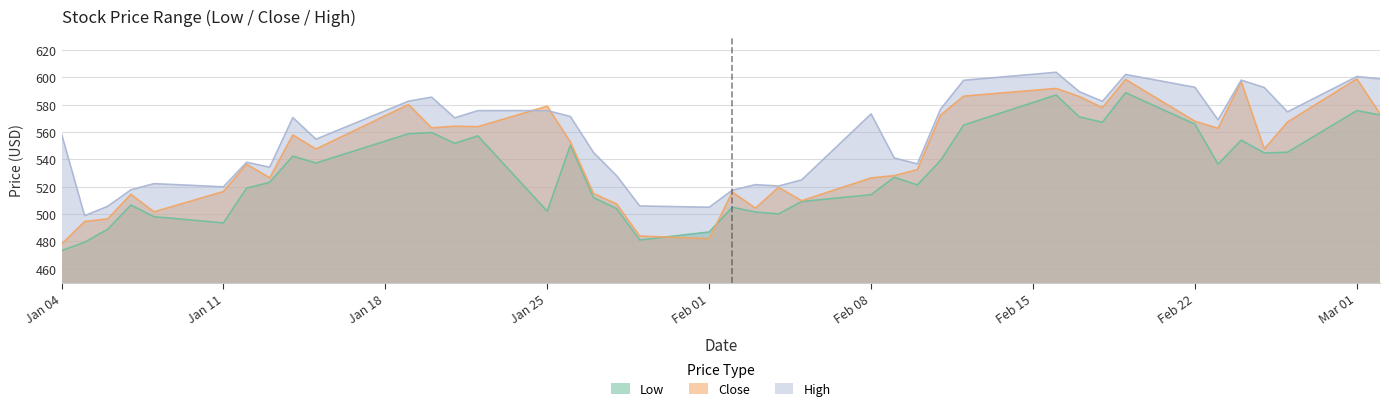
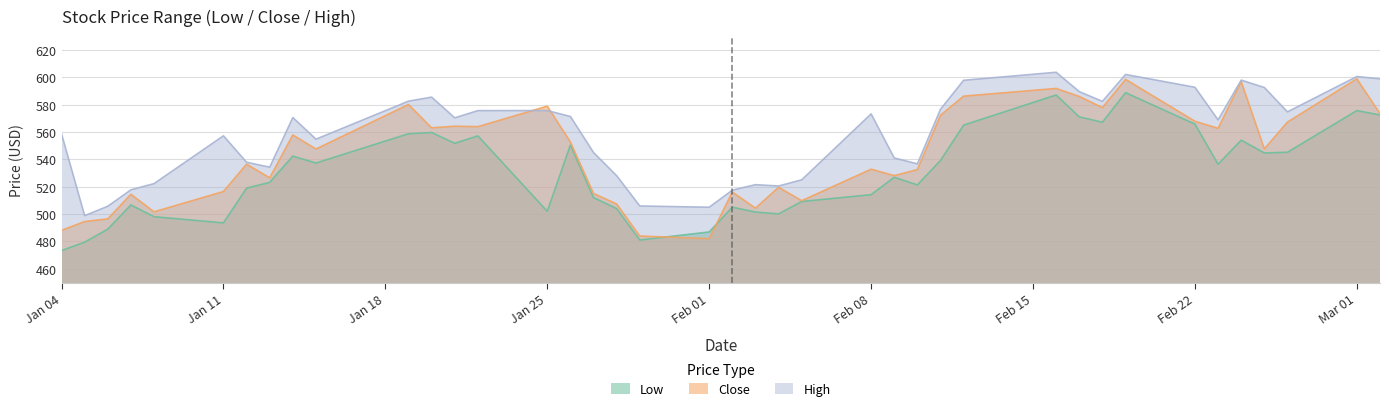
Close, Jan 04: 478 -> 488
High, Jan 11: 520 -> 557
Close, Feb 08: 526 -> 533
